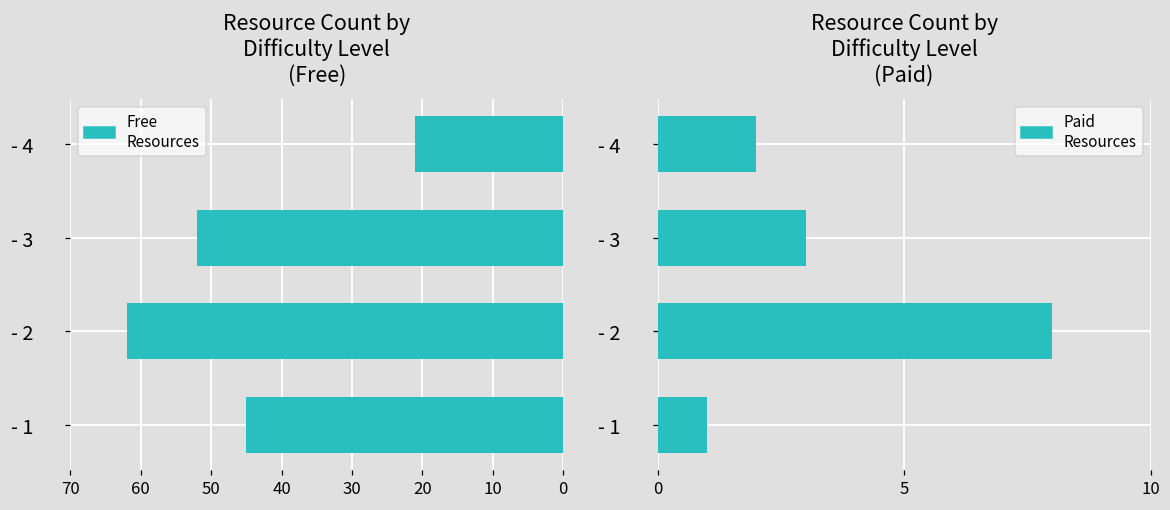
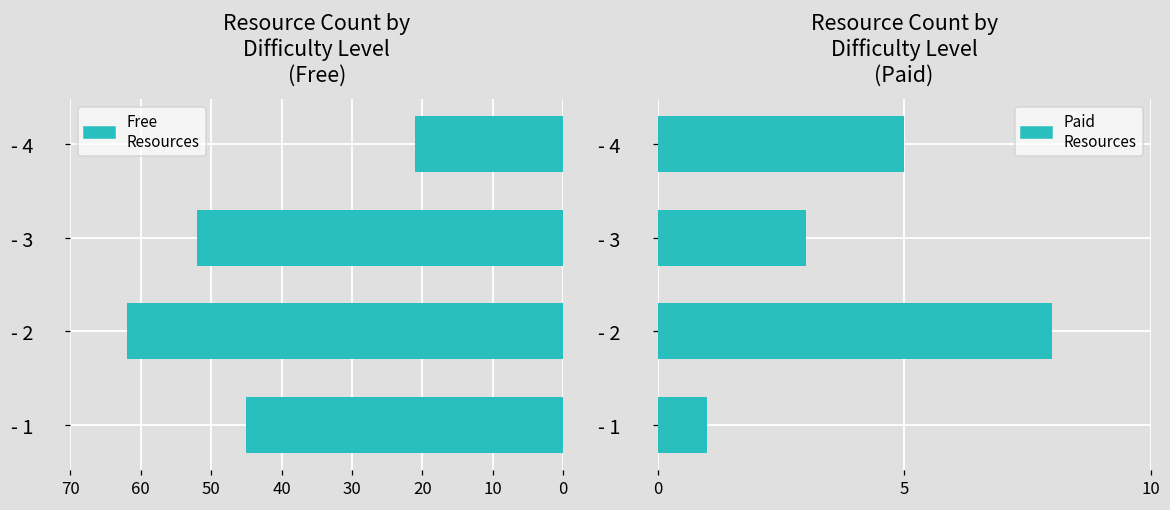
Resource Count by Difficulty Level (Paid), - 4: 2 -> 5
